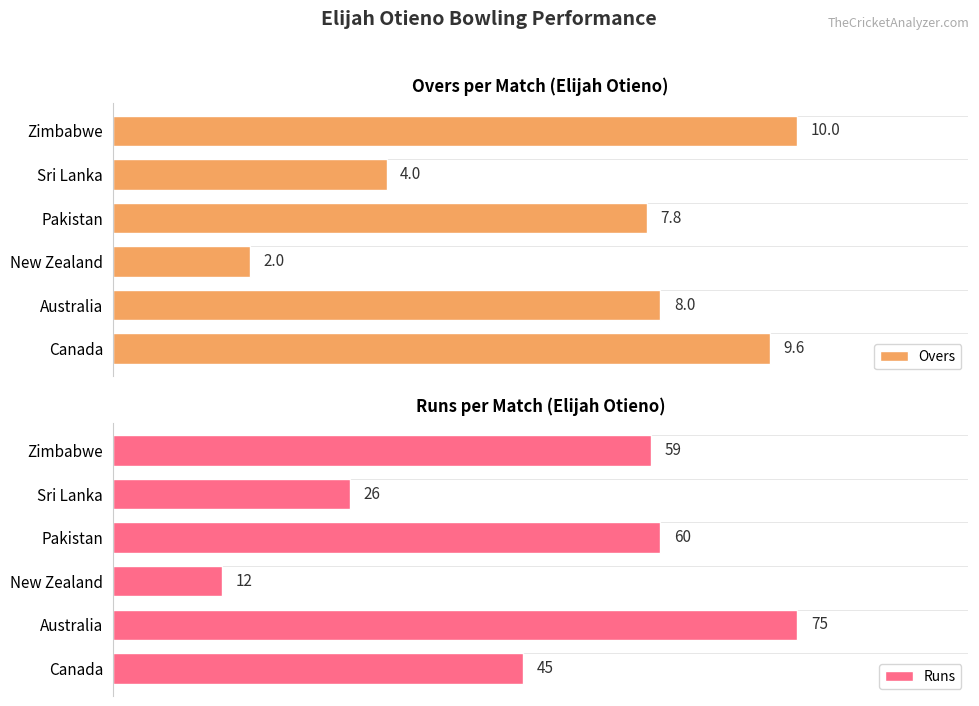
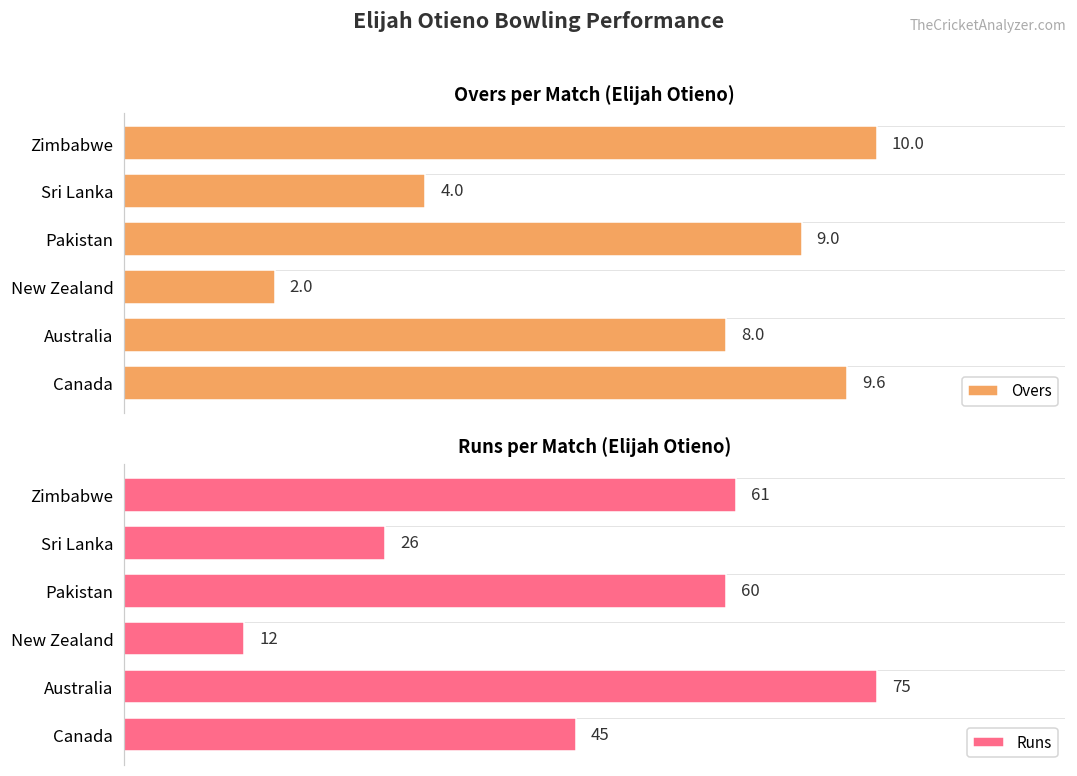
Overs per Match (Elijah Otieno), Pakistan: 7.8 -> 9.0
Runs per Match (Elijah Otieno), Zimbabwe: 59 -> 61
